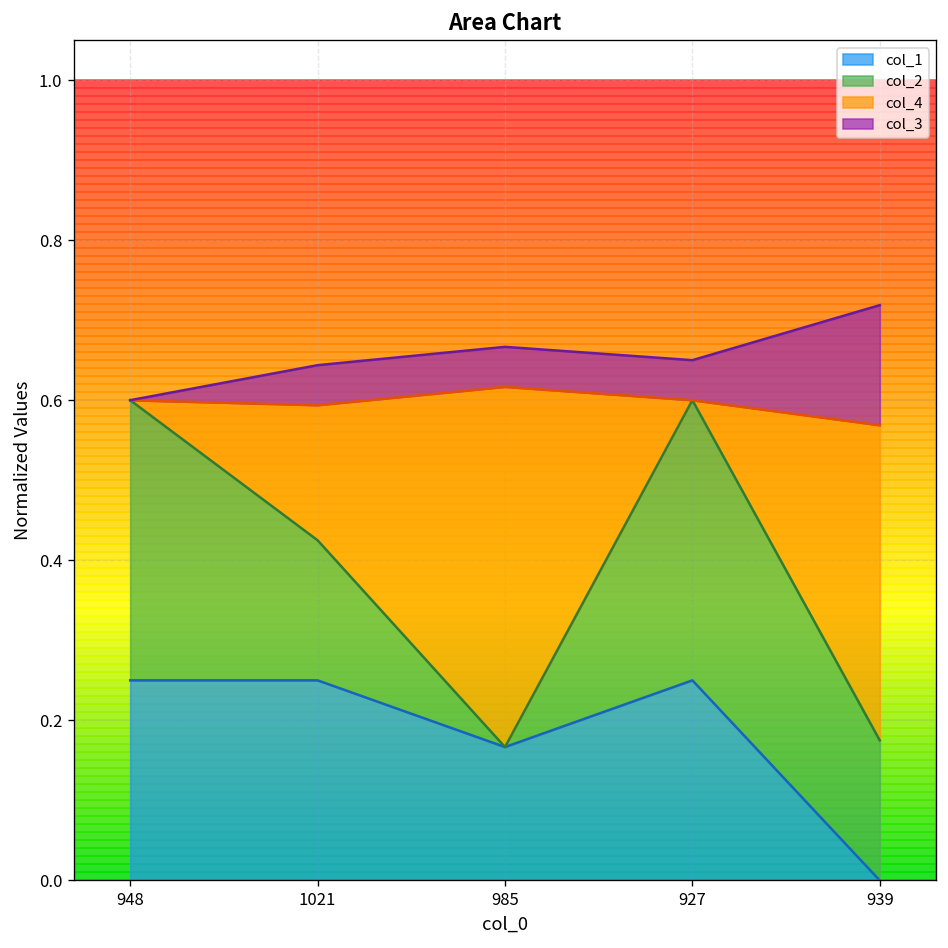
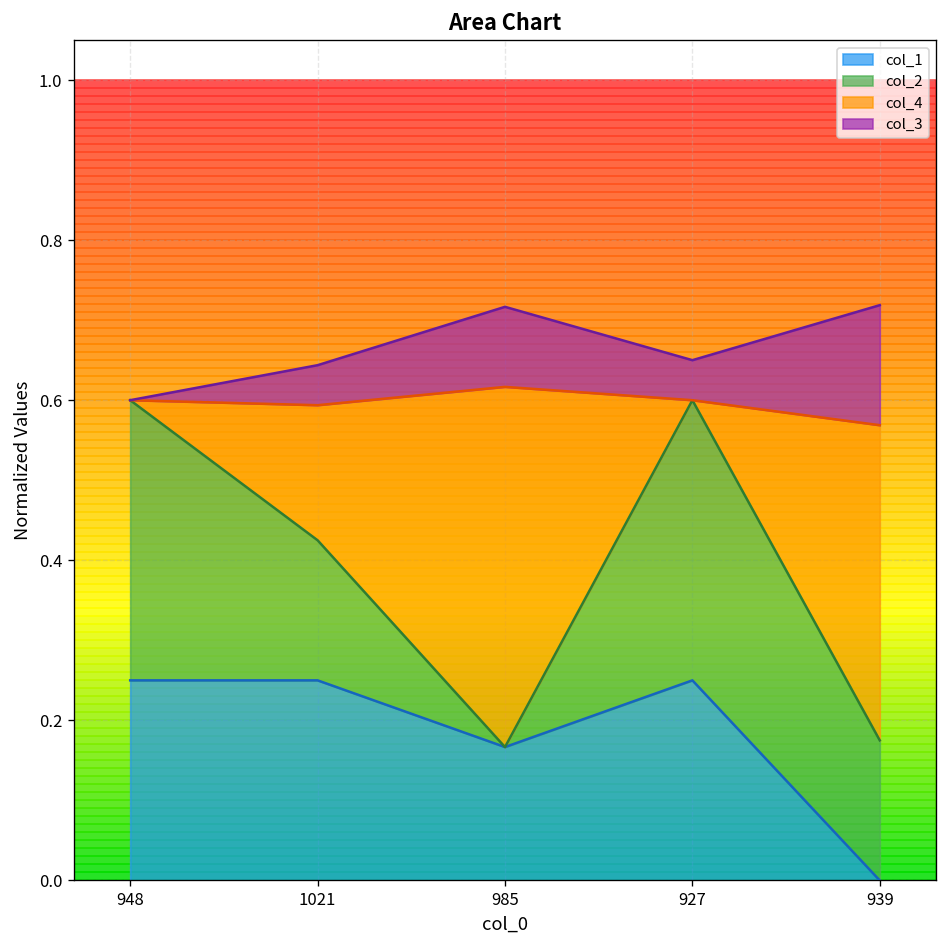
col_3, 985: 0.05 -> 0.10
